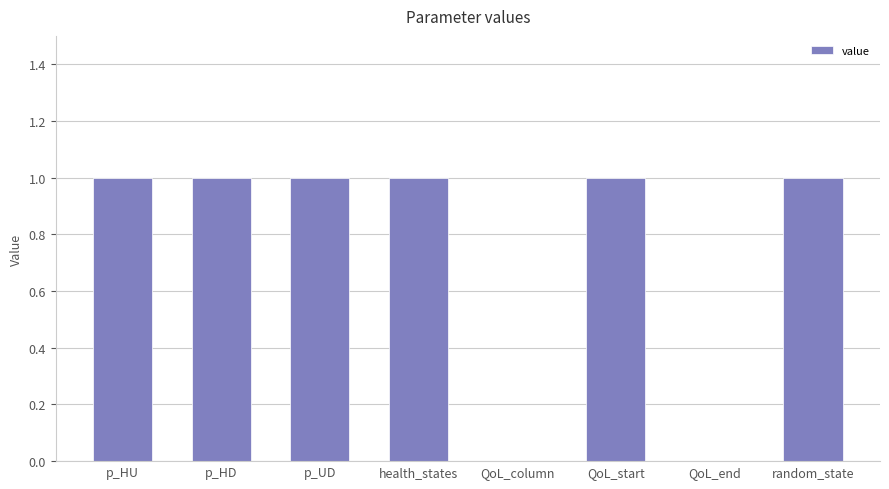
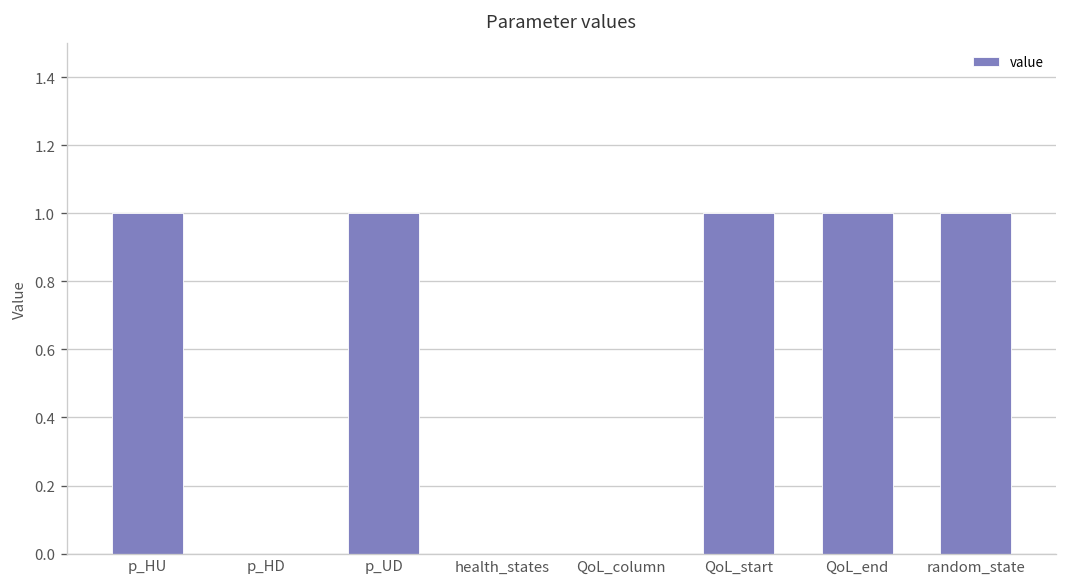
p_HD: 1 -> 0
health_states: 1 -> 0
QoL_end: 0 -> 1
